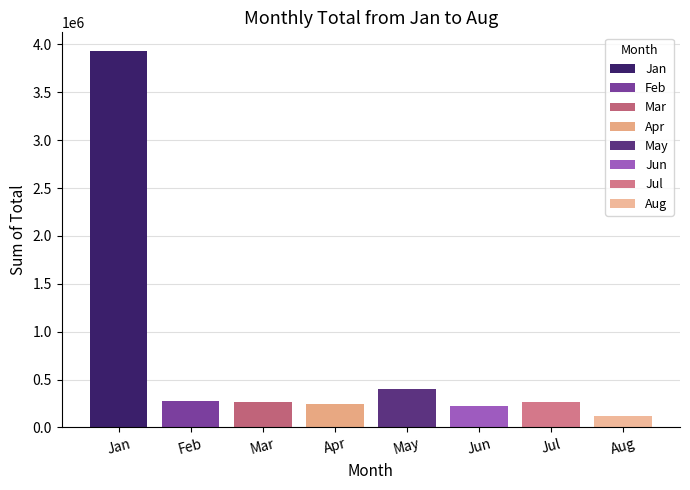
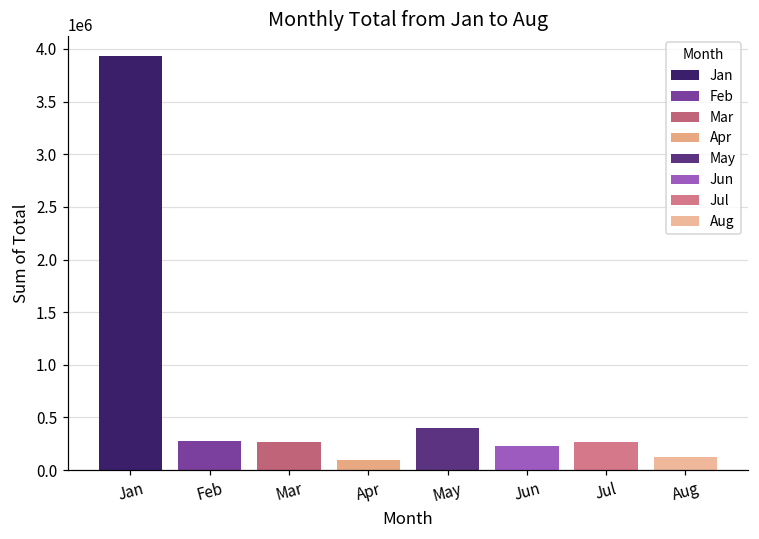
Apr: 200000 -> 100000
